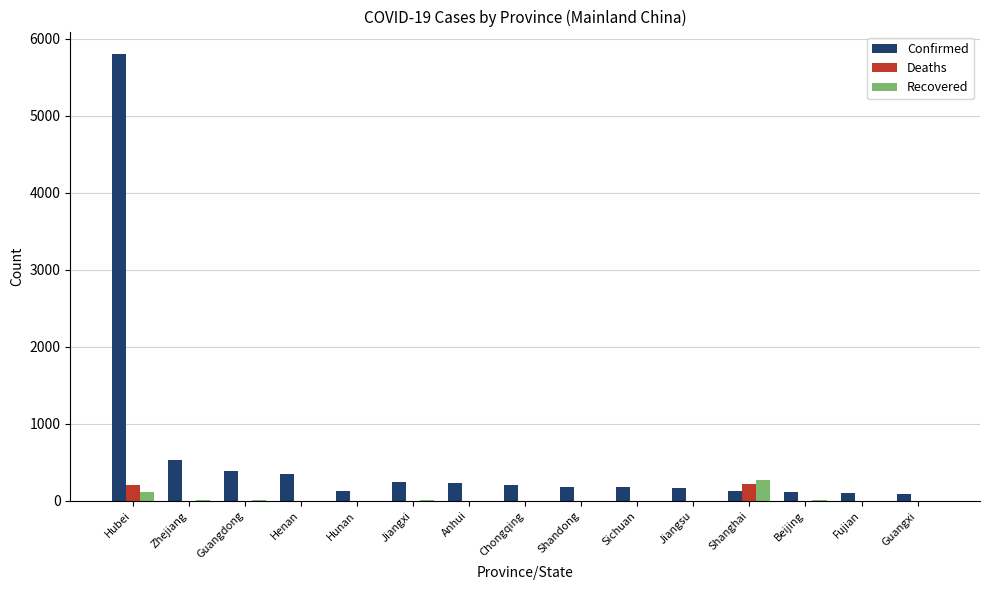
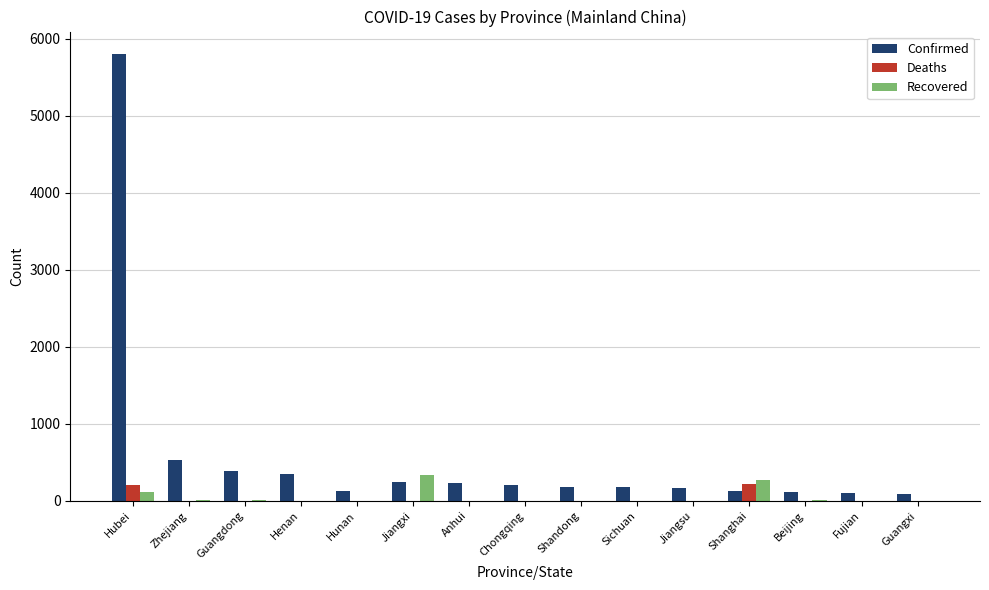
Recovered, Jiangxi: 0 -> 300
